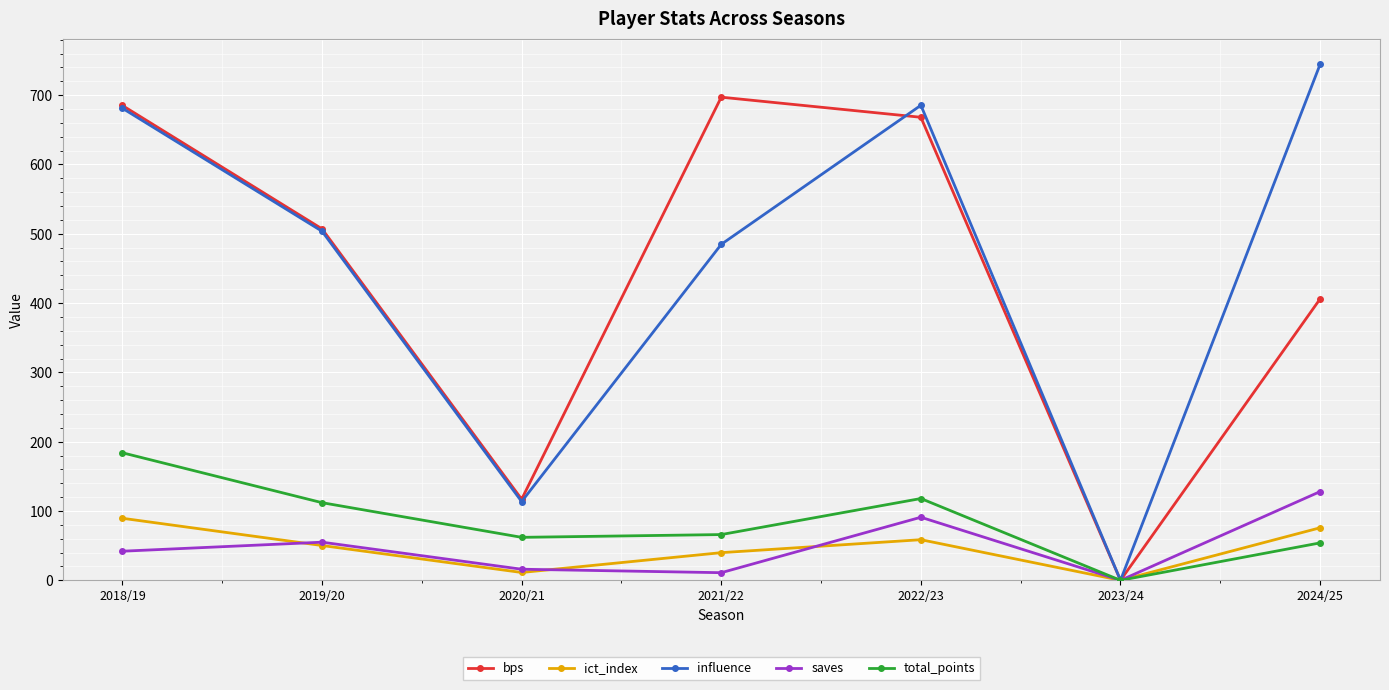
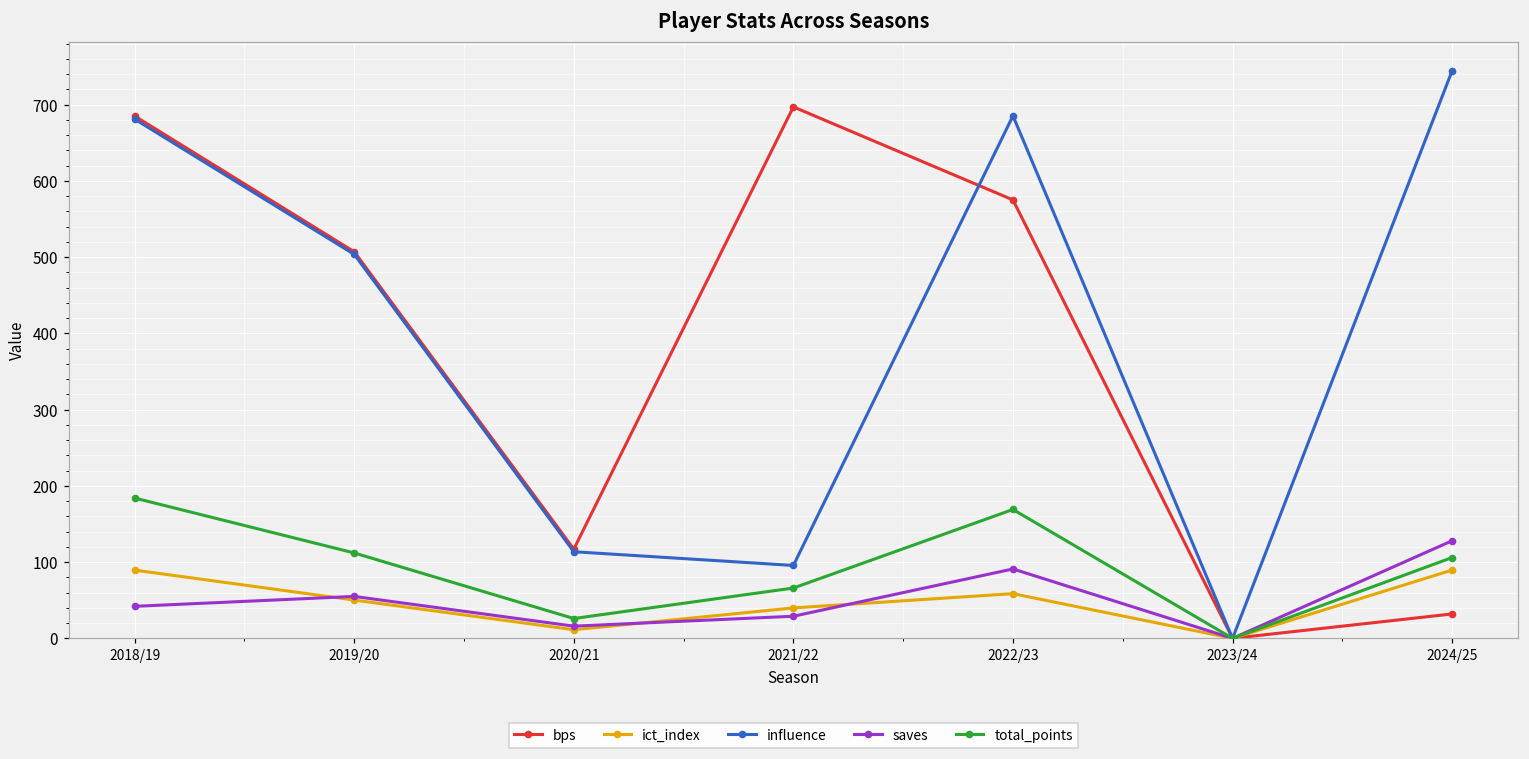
total_points, 2020/21: 60 -> 30
influence, 2021/22: 480 -> 100
saves, 2021/22: 10 -> 30
bps, 2022/23: 670 -> 580
total_points, 2022/23: 120 -> 170
bps, 2024/25: 410 -> 30
ict_index, 2024/25: 80 -> 90
total_points, 2024/25: 50 -> 110
